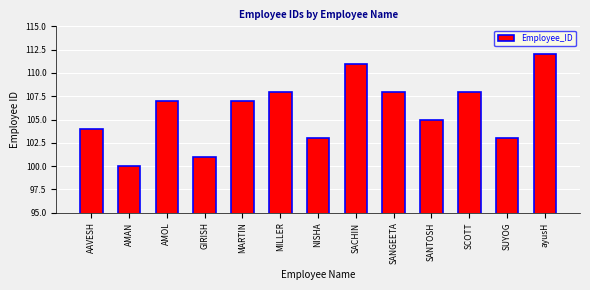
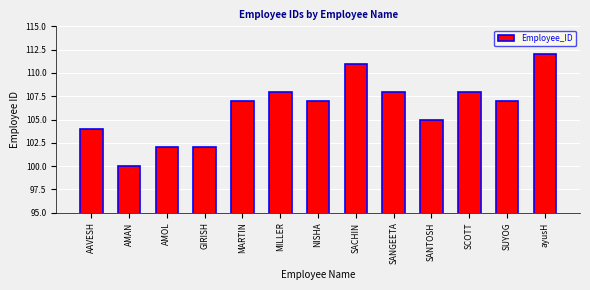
AMOL: 107 -> 102
GIRISH: 101 -> 102
NISHA: 103 -> 107
SUYOG: 103 -> 107
